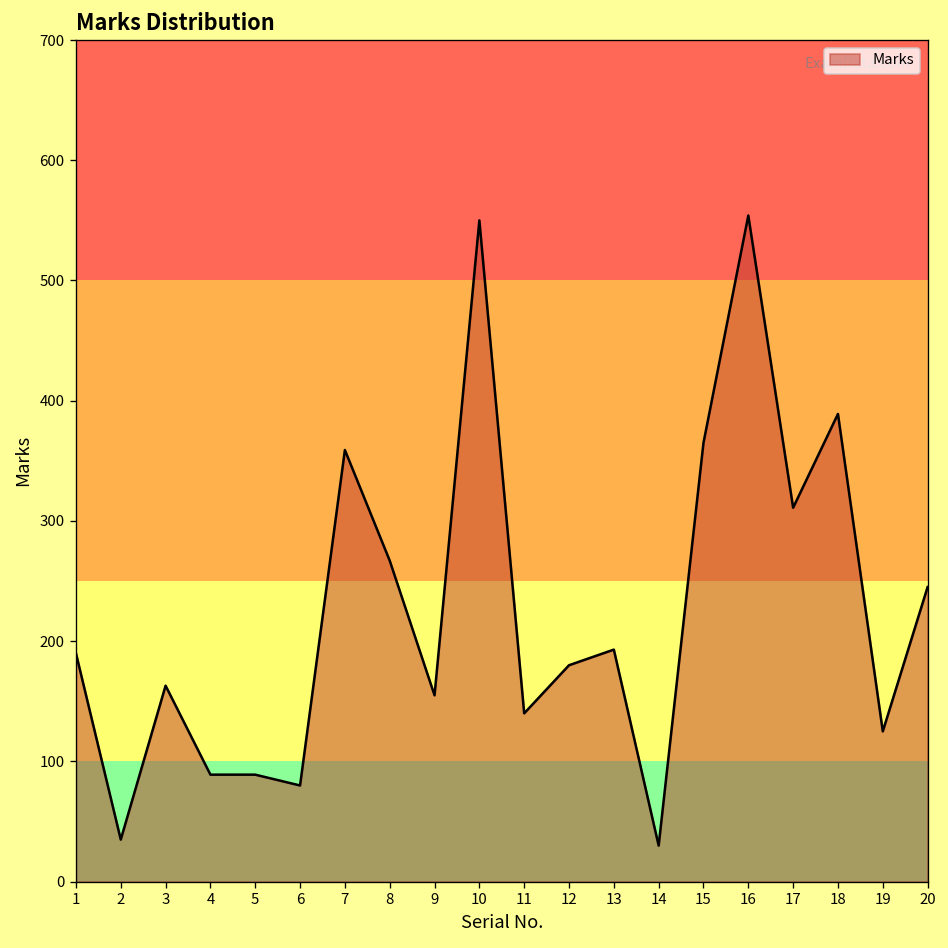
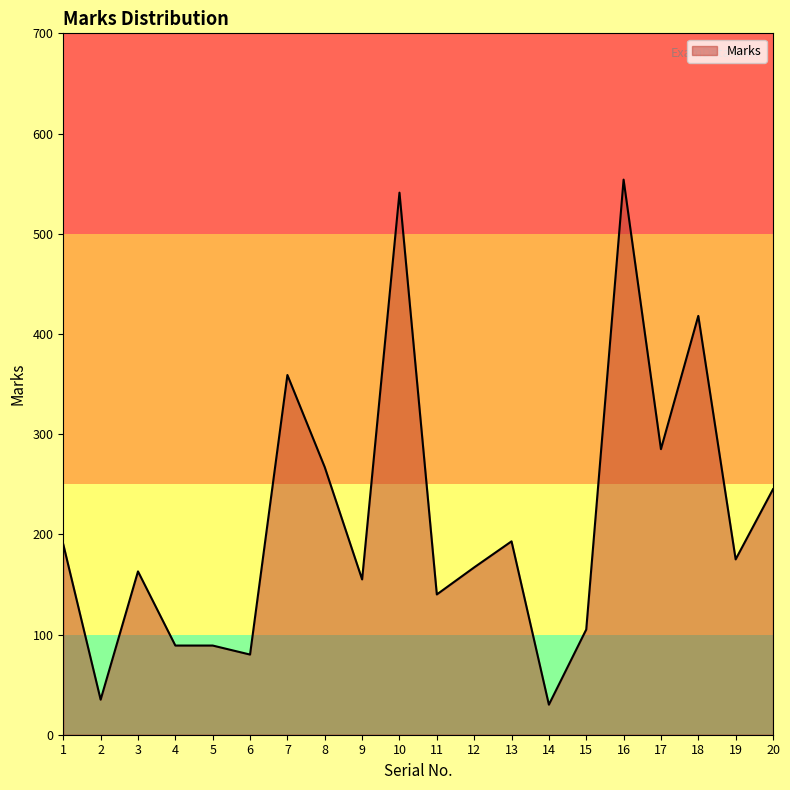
10: 550 -> 541
12: 180 -> 167
15: 365 -> 105
17: 311 -> 285
18: 389 -> 418
19: 125 -> 175
